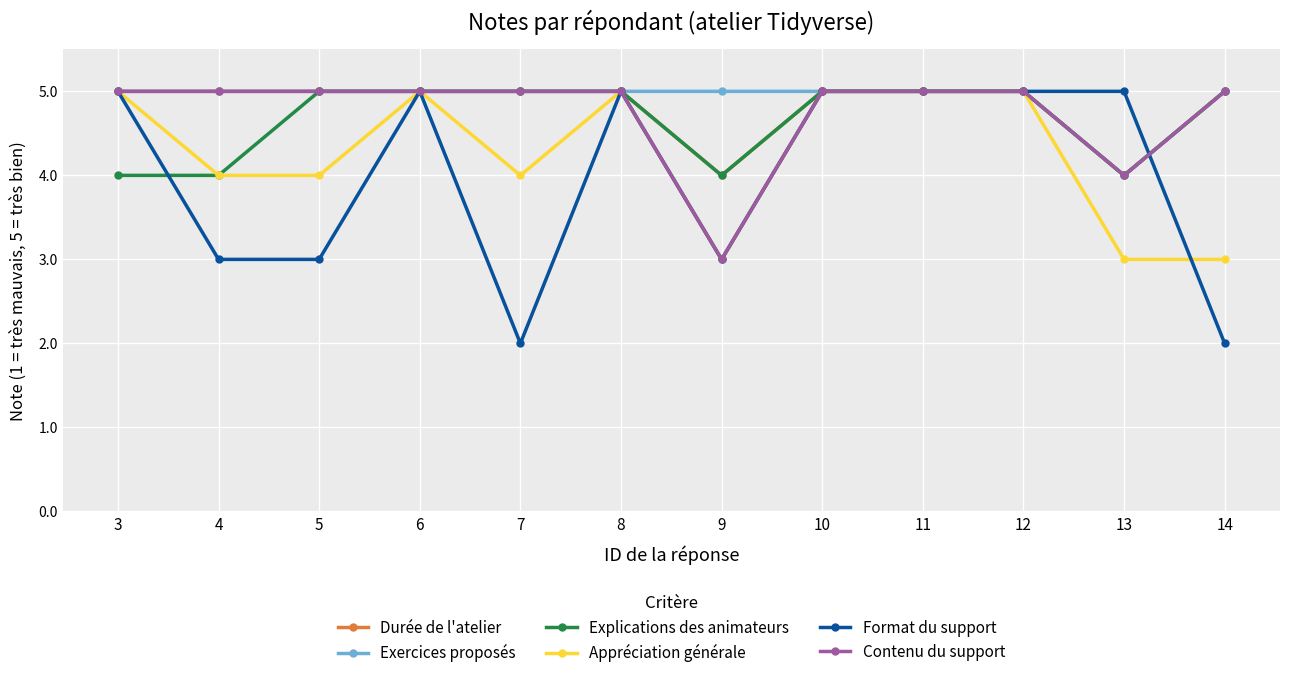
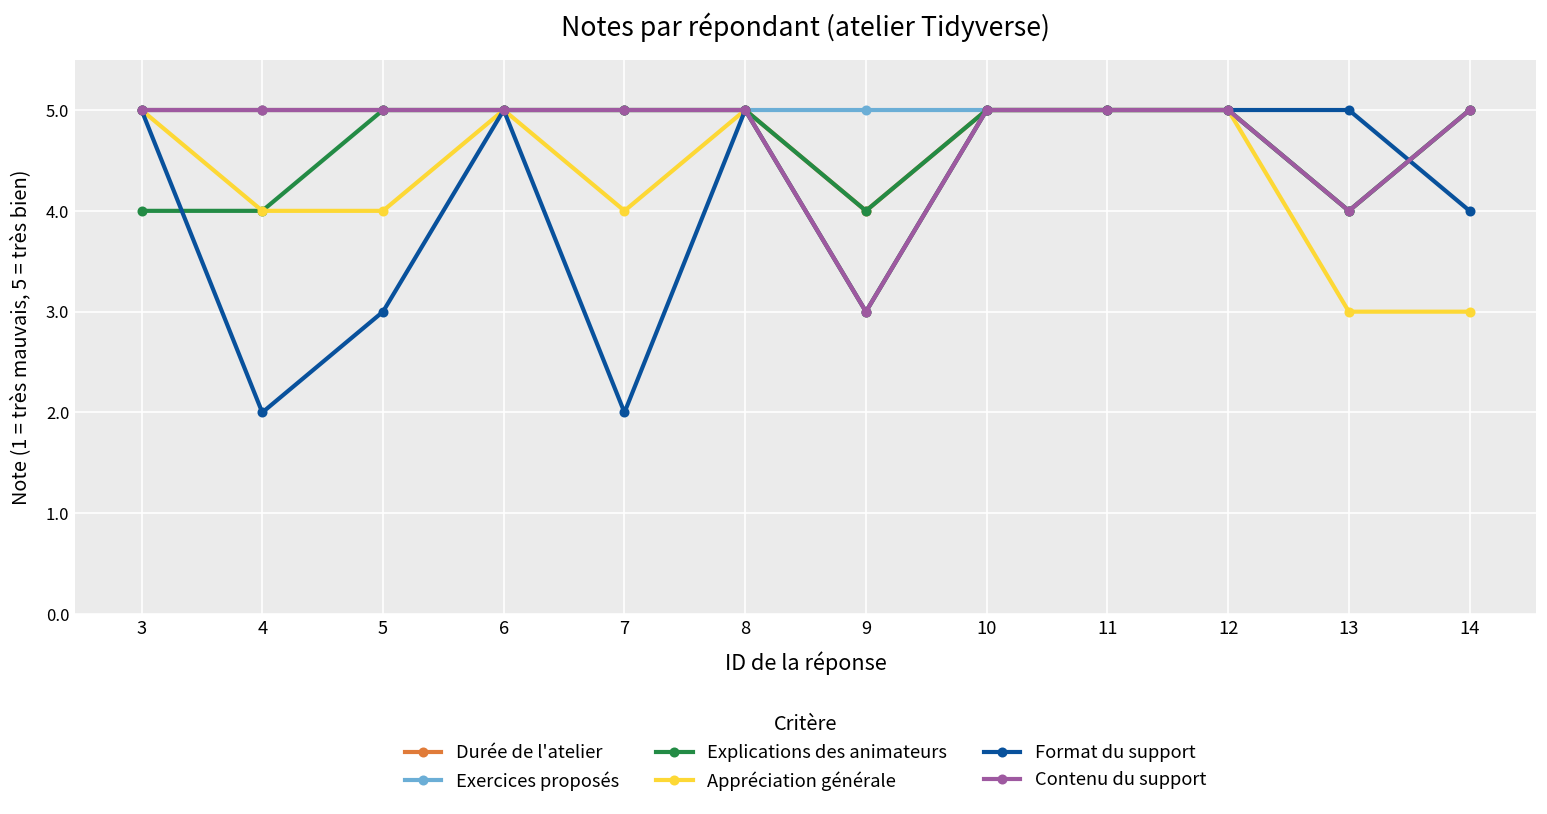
Format du support, 4: 3 -> 2
Format du support, 14: 2 -> 4
